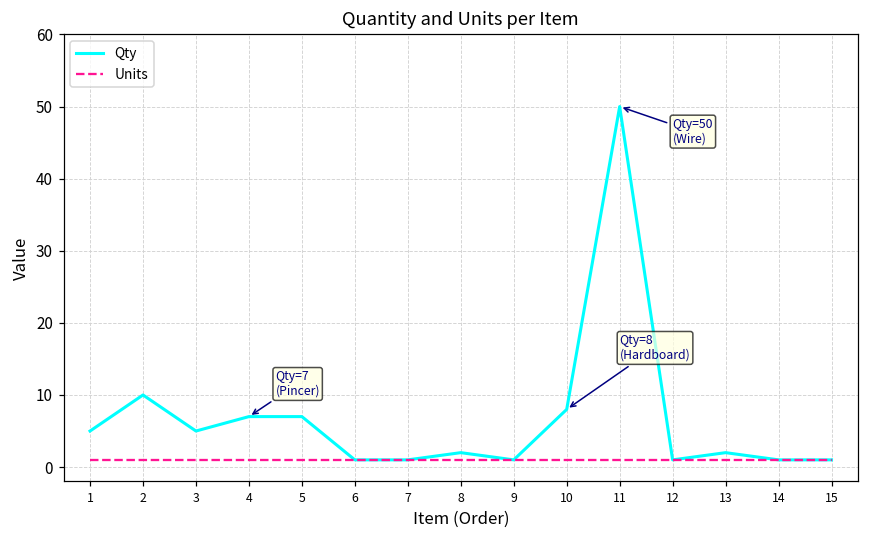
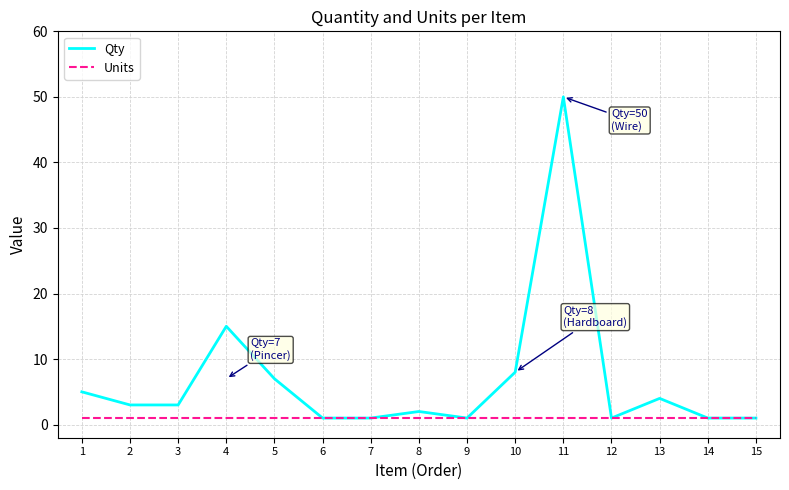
Qty, 2: 10 -> 3
Qty, 3: 5 -> 3
Qty, 4: 7 -> 15
Qty, 13: 2 -> 4
